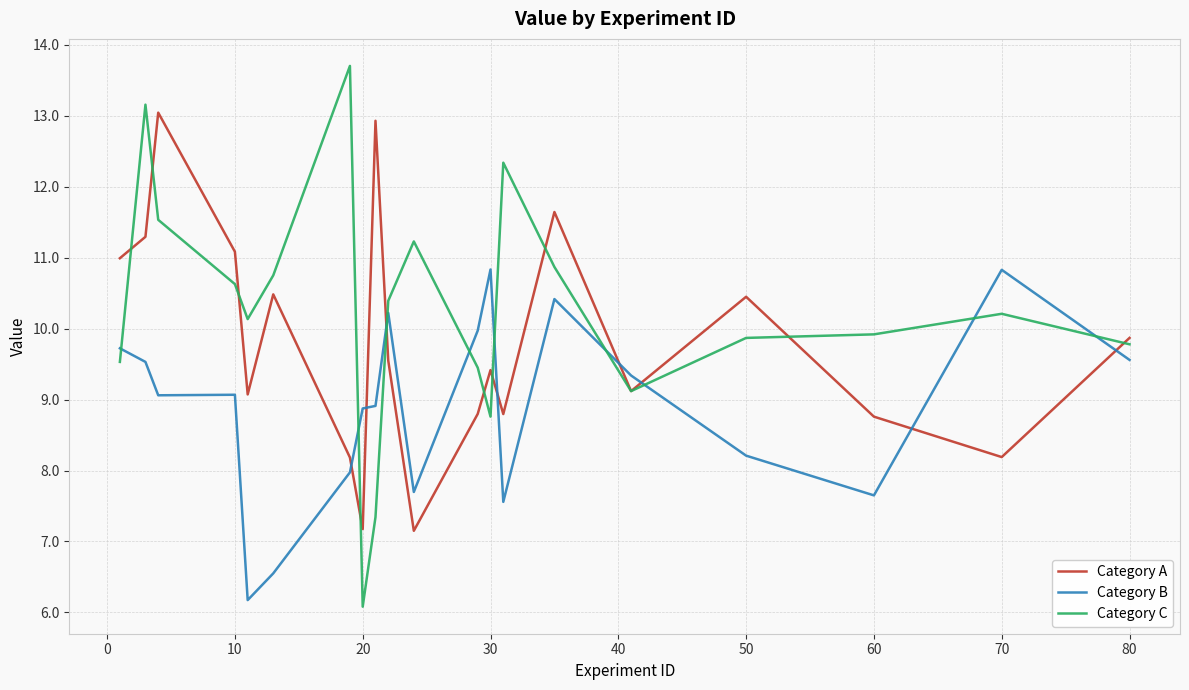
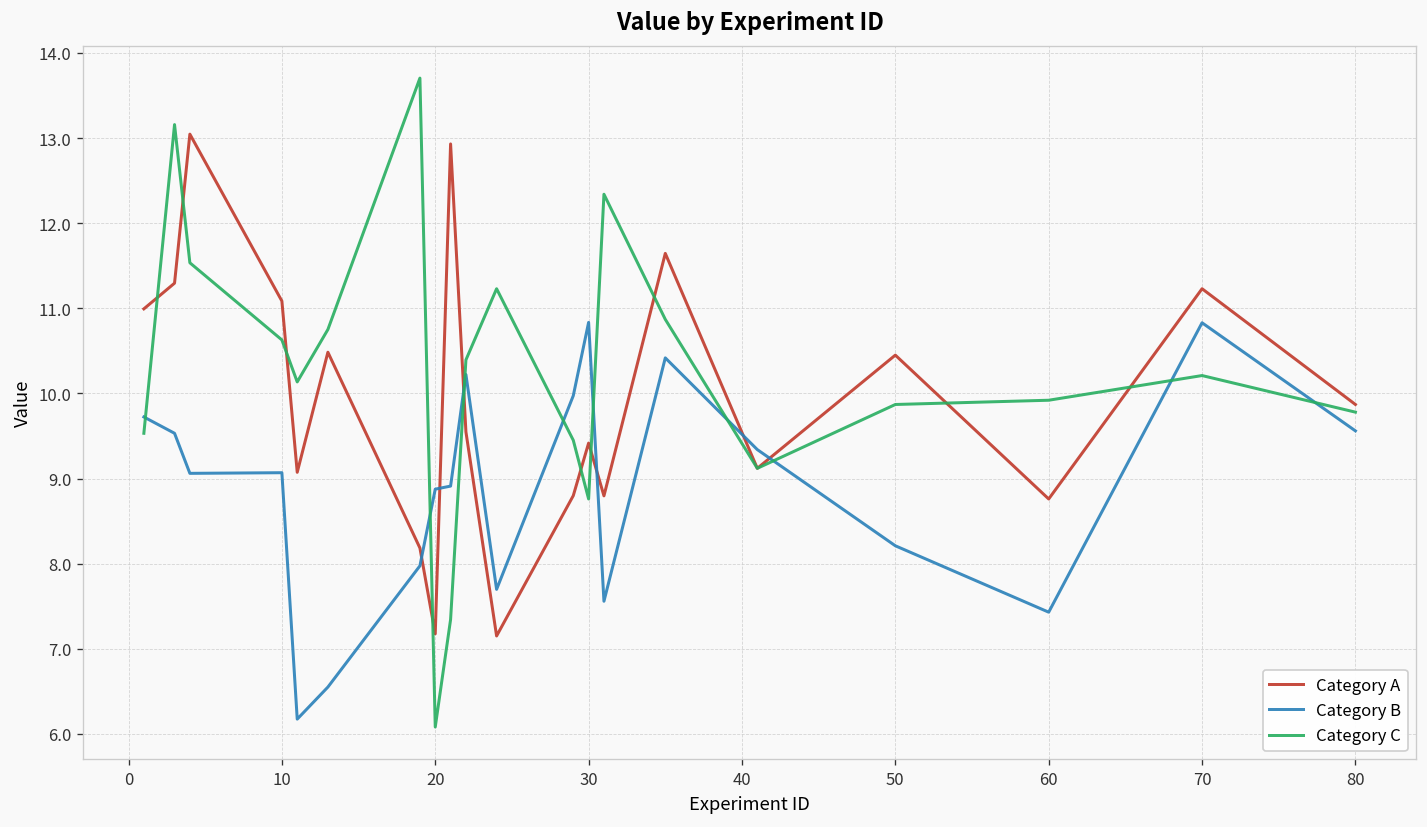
Category B, 60: 7.7 -> 7.4
Category A, 70: 8.2 -> 11.2
